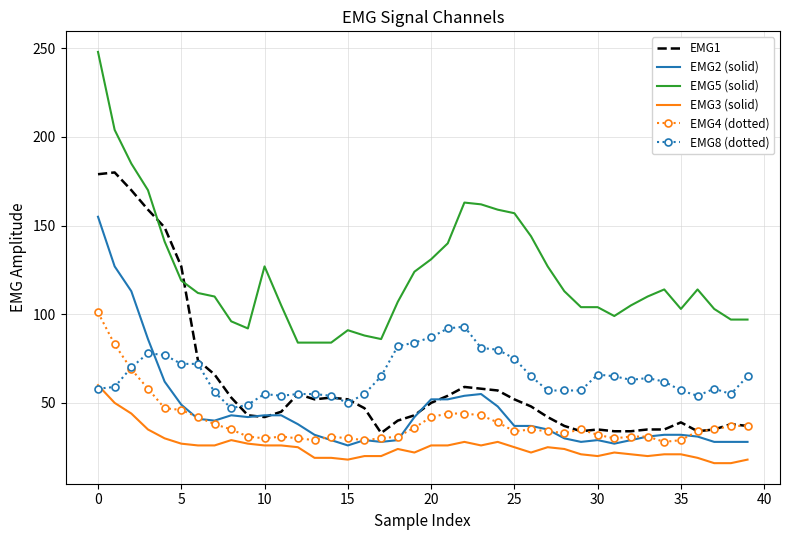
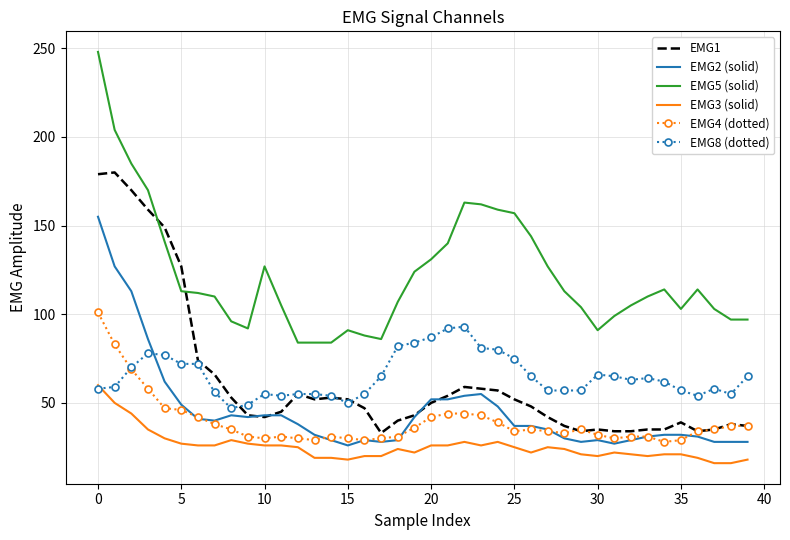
EMG5 (solid), 5: 119 -> 113
EMG5 (solid), 30: 104 -> 91
